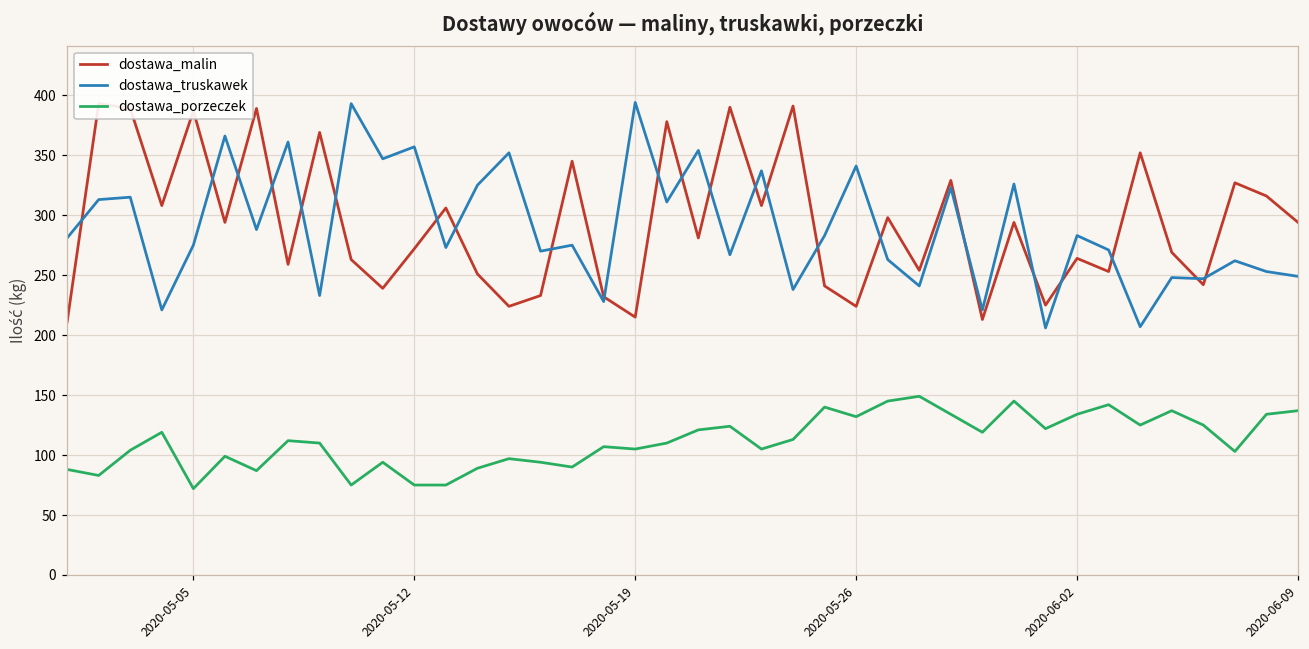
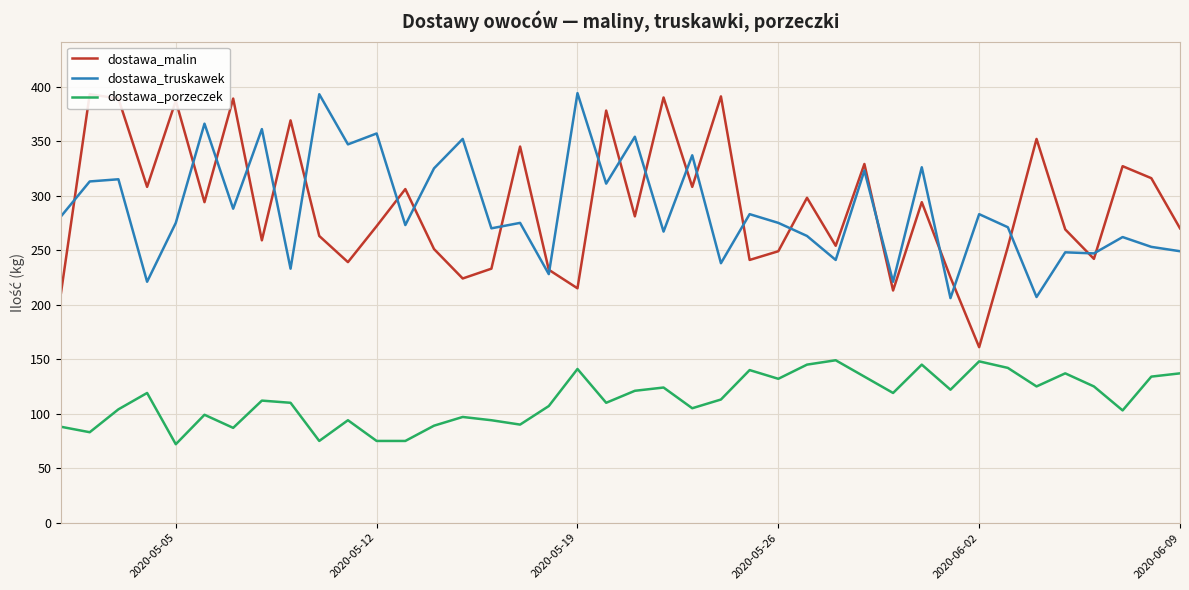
dostawa_porzeczek, 2020-05-19: 105 -> 141
dostawa_malin, 2020-05-26: 224 -> 249
dostawa_truskawek, 2020-05-26: 341 -> 275
dostawa_malin, 2020-06-02: 264 -> 161
dostawa_porzeczek, 2020-06-02: 134 -> 148
dostawa_malin, 2020-06-09: 294 -> 270
